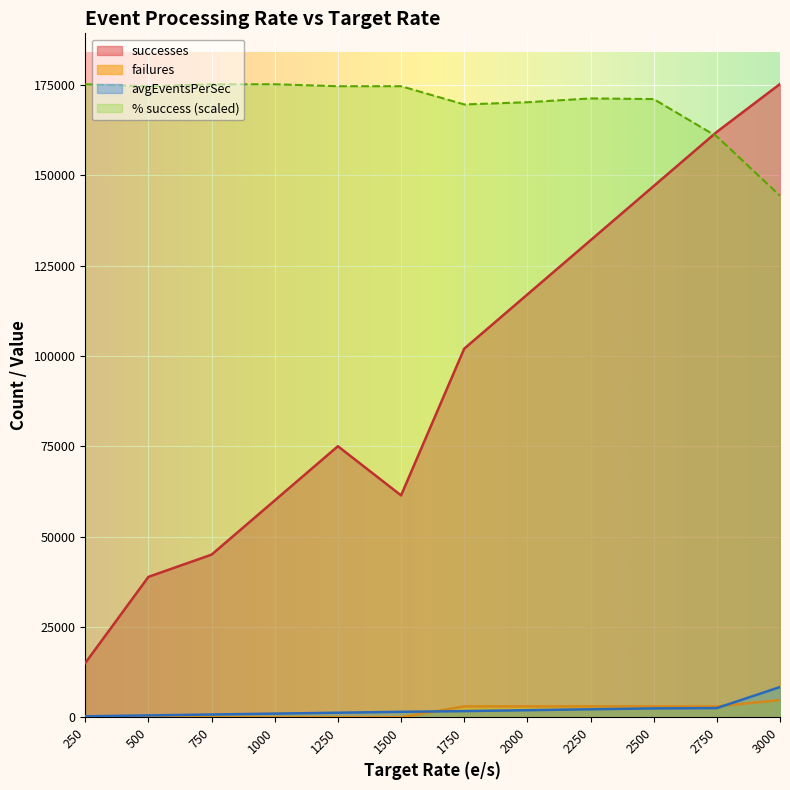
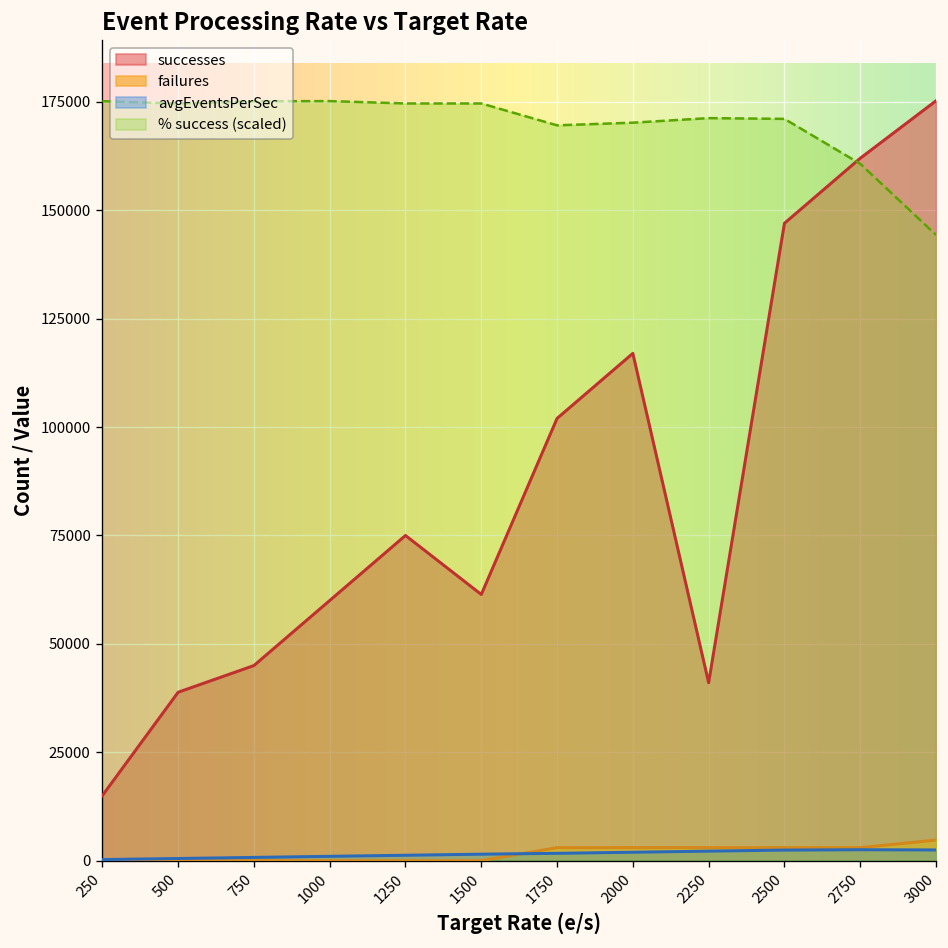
successes, 2250: 132000 -> 41000
avgEventsPerSec, 3000: 8000 -> 2000
